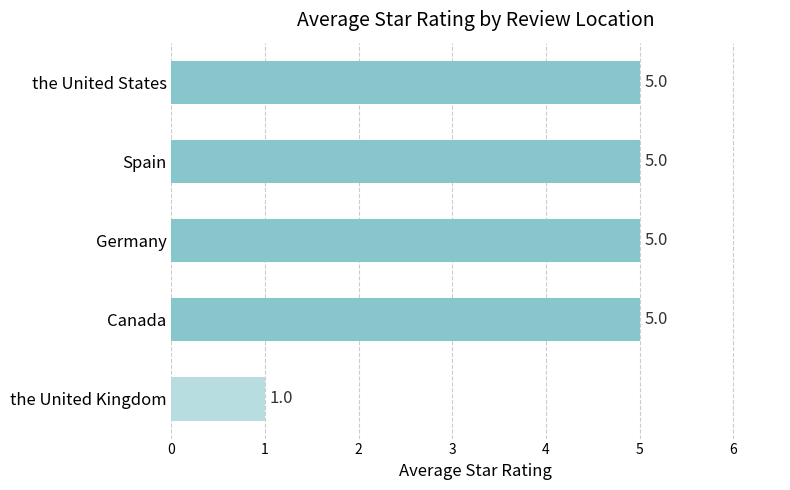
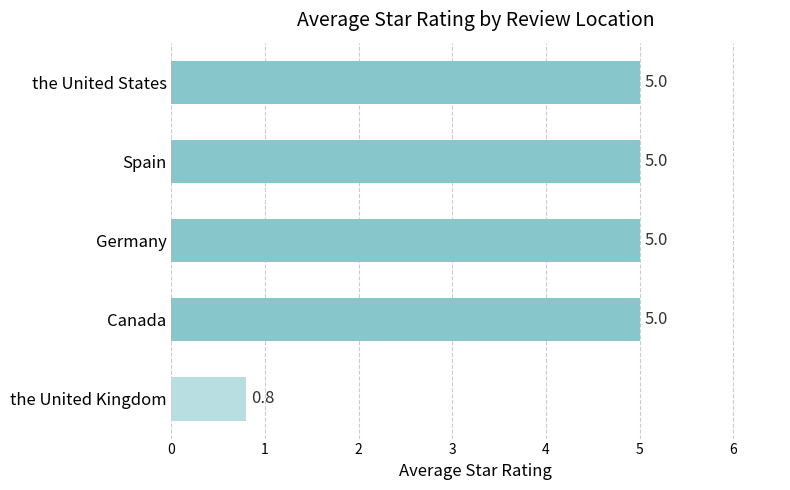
the United Kingdom: 1.0 -> 0.8
